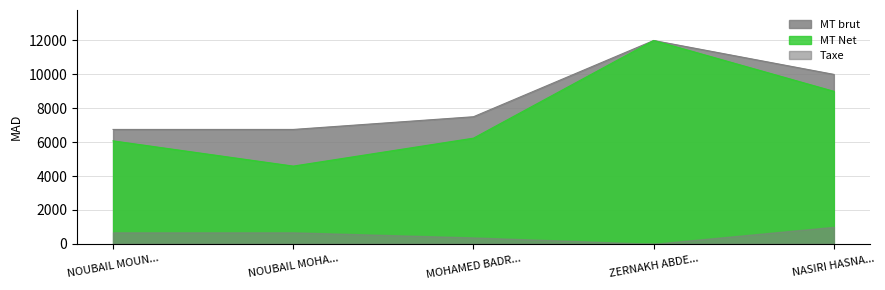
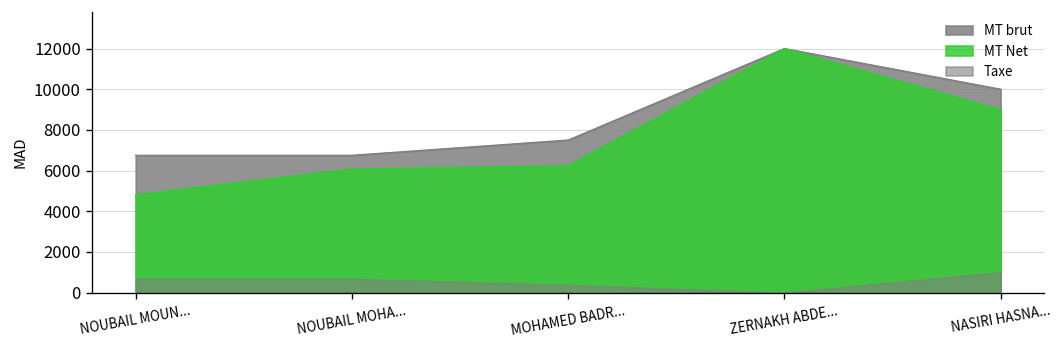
MT Net, NOUBAIL MOUN...: 6100 -> 4800
MT Net, NOUBAIL MOHA...: 4600 -> 6100
